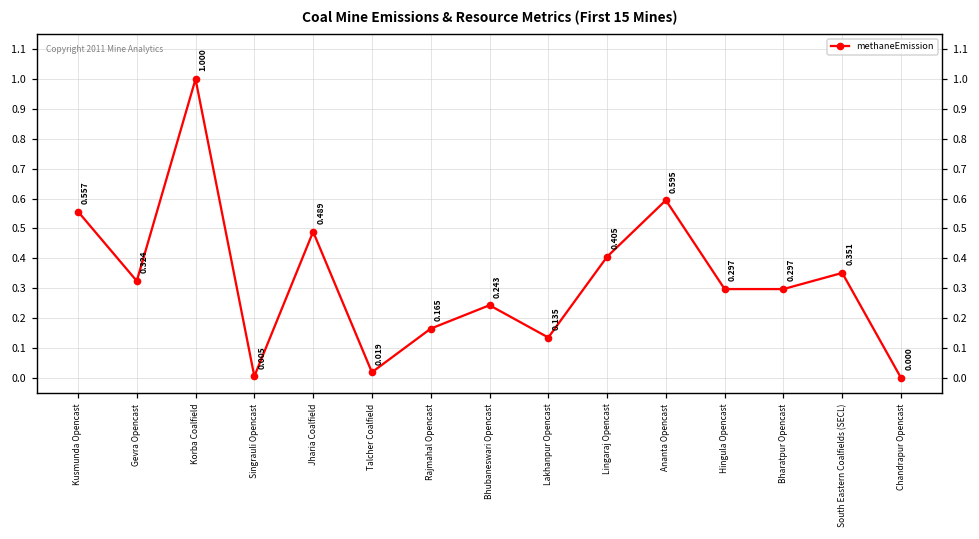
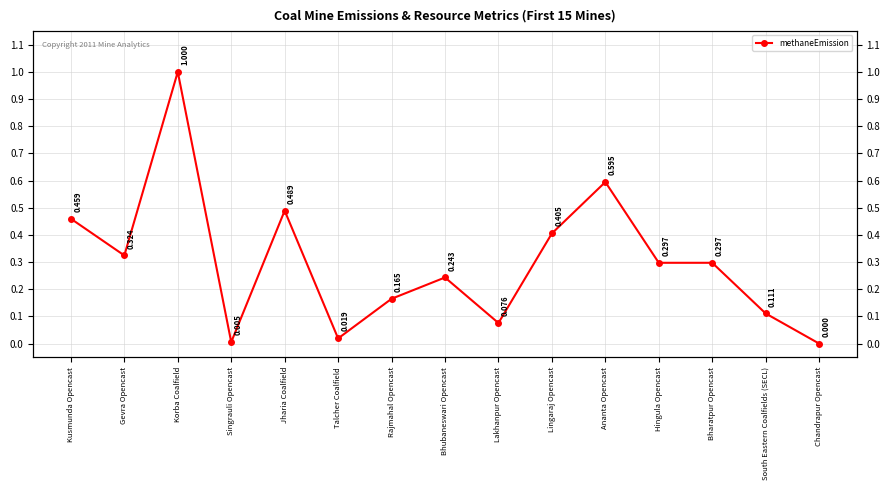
Kusmunda Opencast: 0.557 -> 0.459
Lakhanpur Opencast: 0.135 -> 0.076
South Eastern Coalfields (SECL): 0.351 -> 0.111
